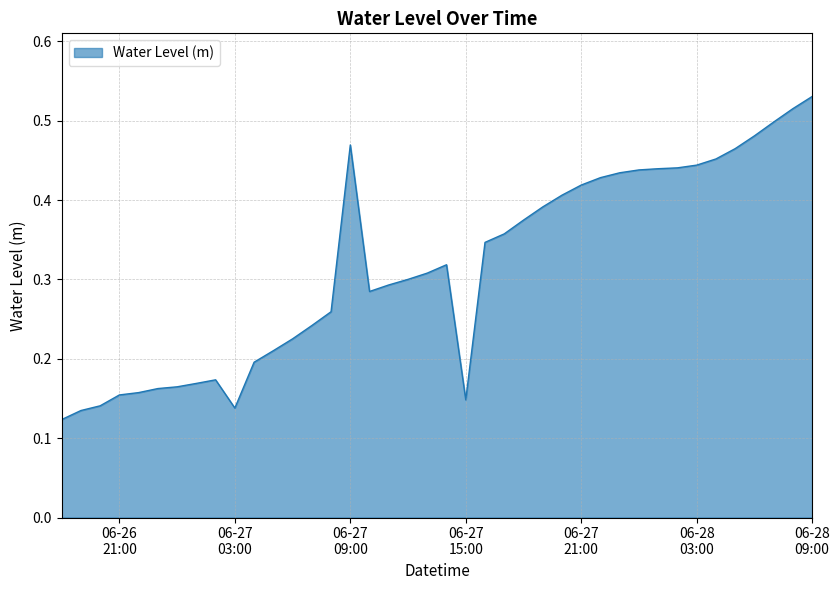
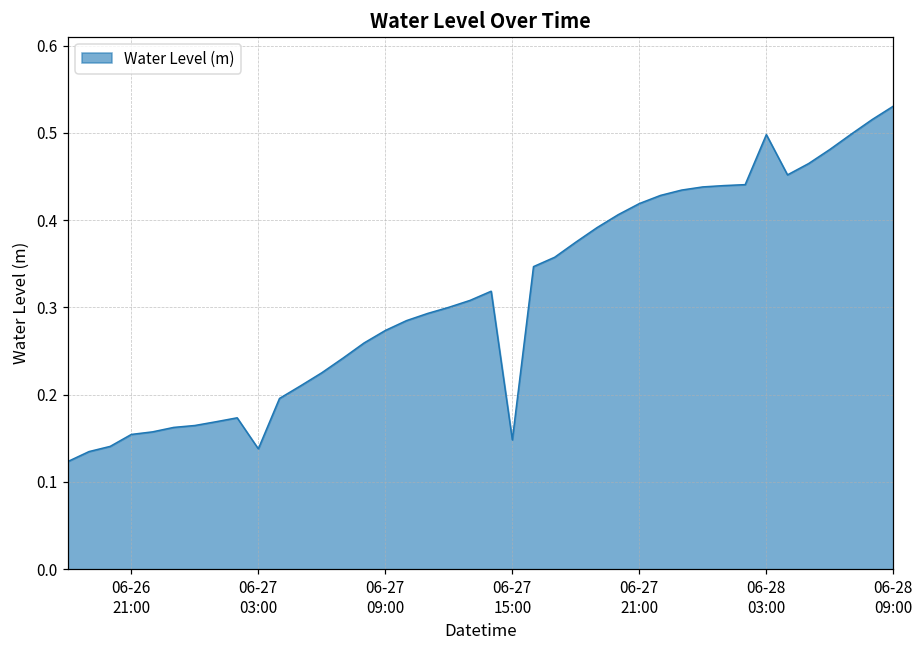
06-27 09:00: 0.47 -> 0.27
06-28 03:00: 0.44 -> 0.50
